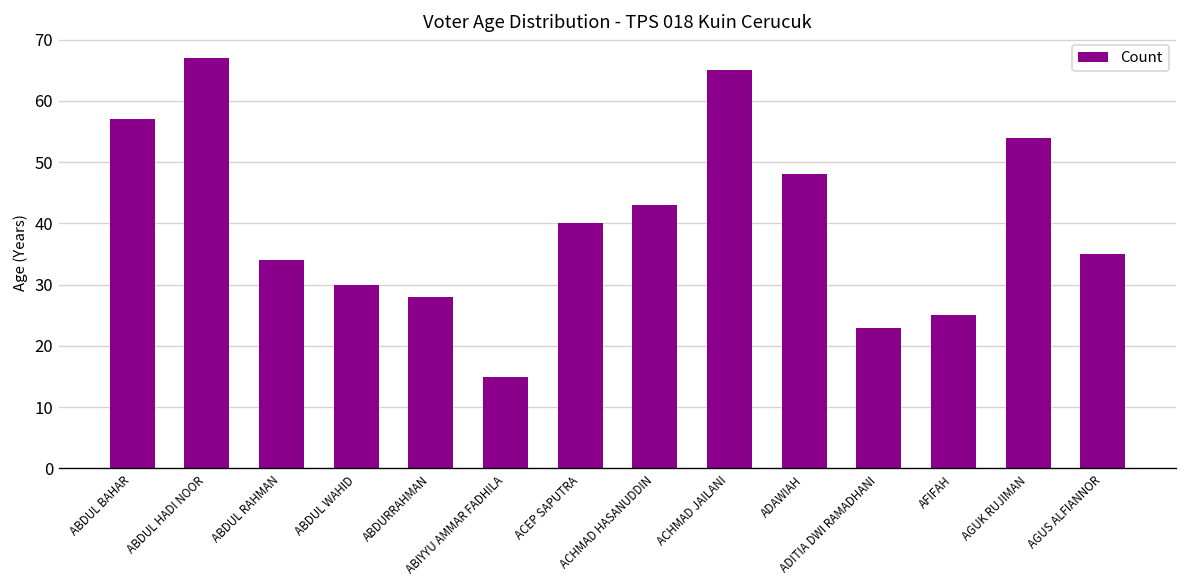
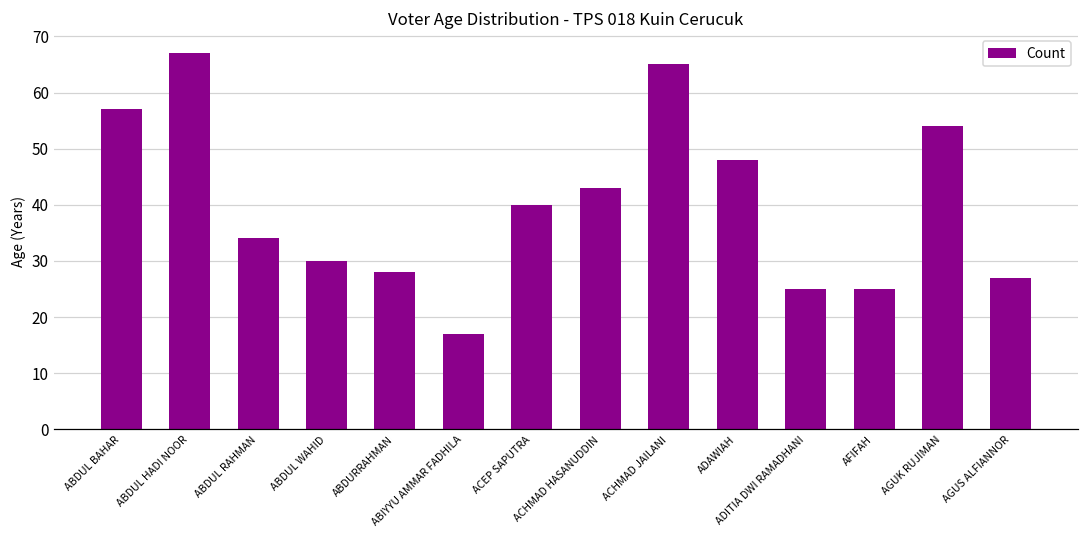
ABIYYU AMMAR FADHILA: 15 -> 17
ADITIA DWI RAMADHANI: 23 -> 25
AGUS ALFIANNOR: 35 -> 27
